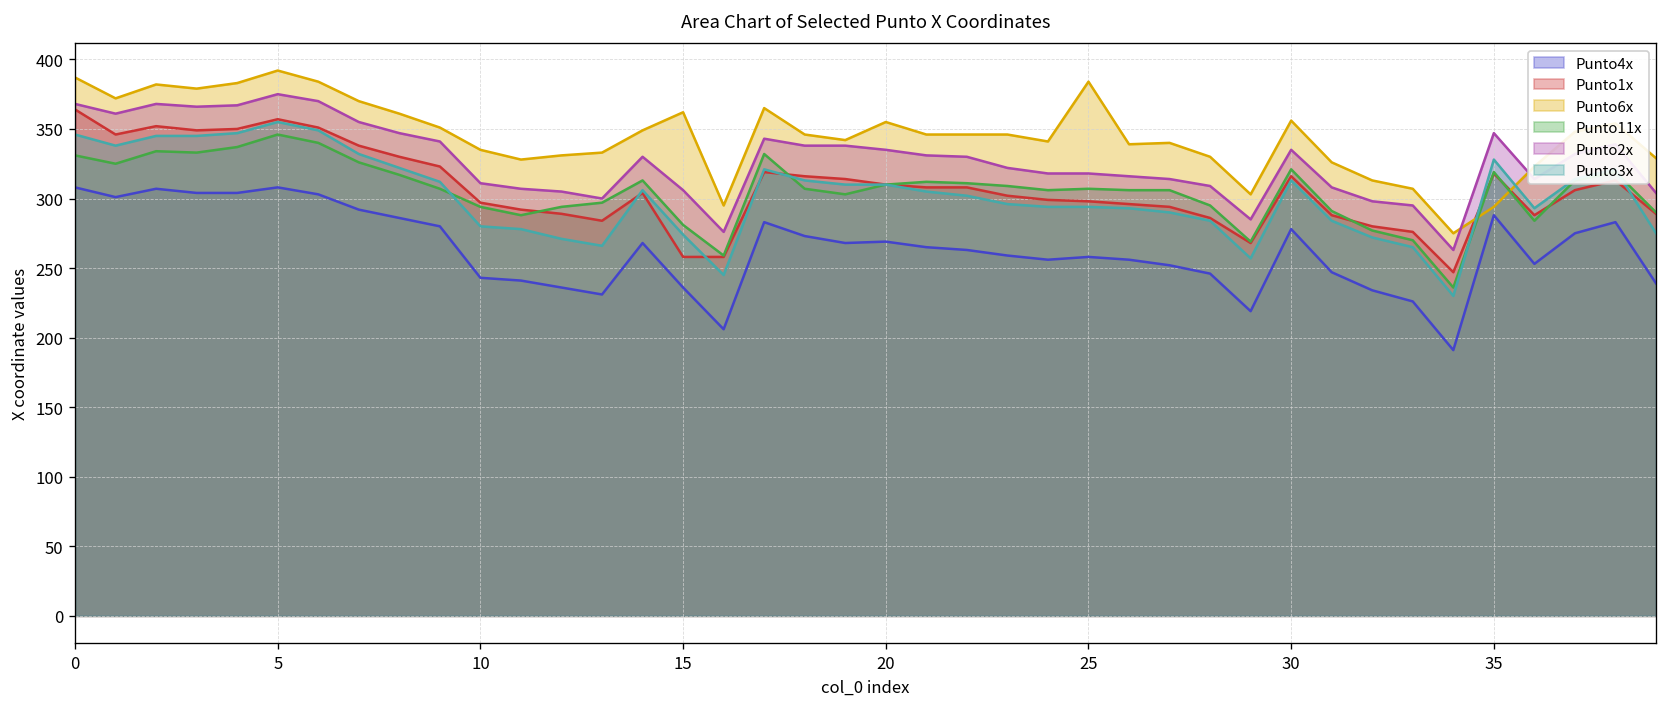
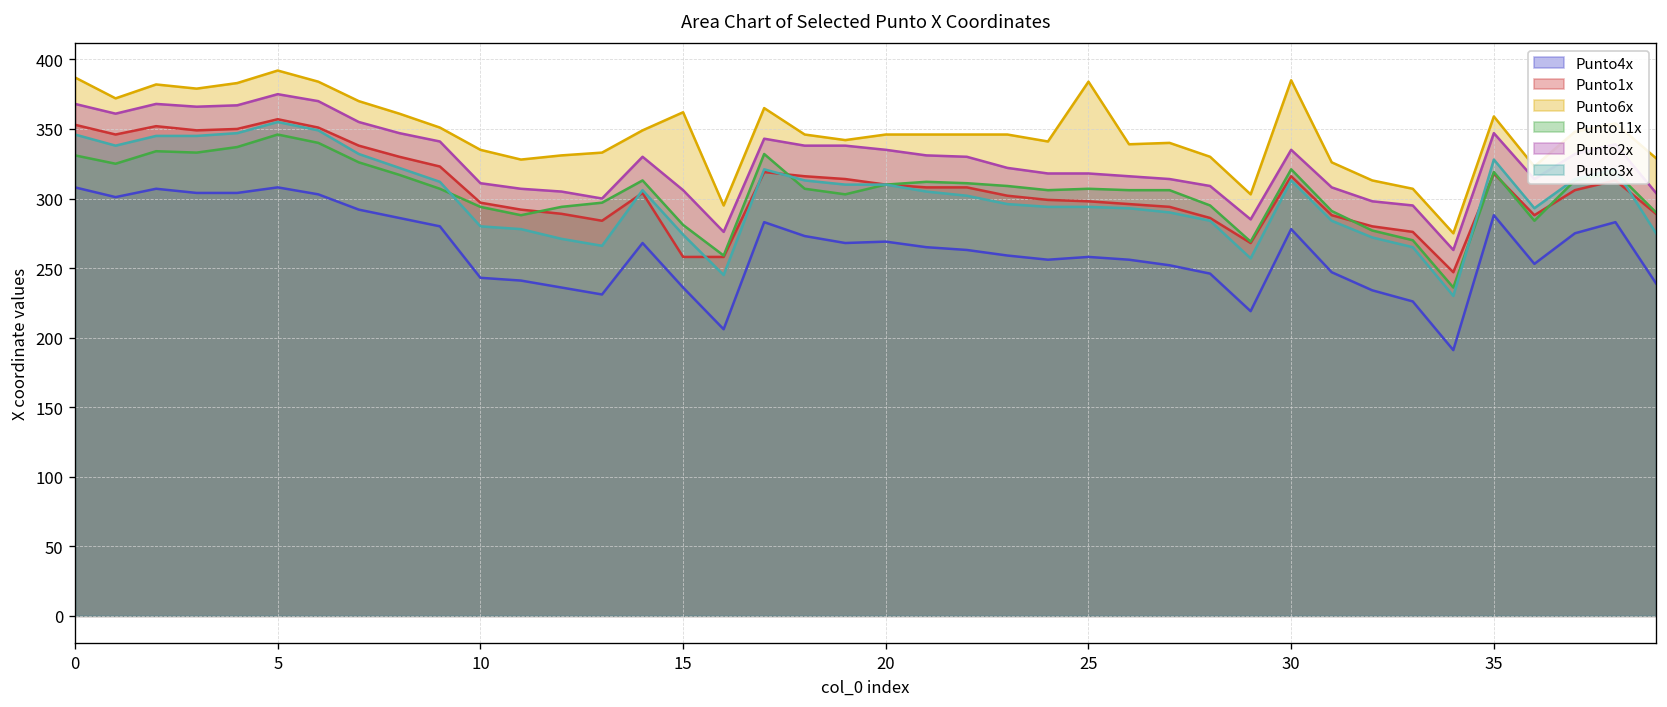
Punto1x, 0: 364 -> 353
Punto6x, 20: 355 -> 346
Punto6x, 30: 356 -> 385
Punto6x, 35: 294 -> 359
